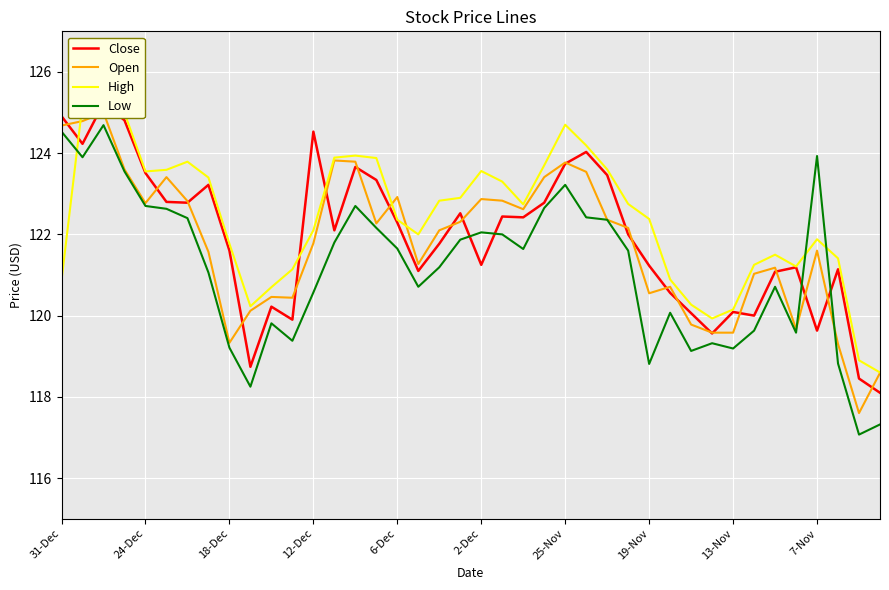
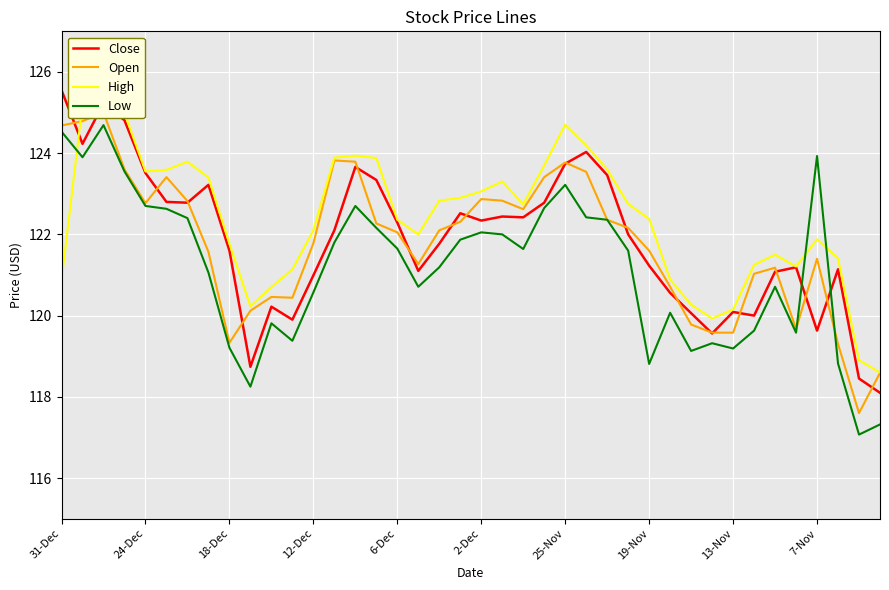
Close, 31-Dec: 124.9 -> 125.6
Close, 12-Dec: 124.5 -> 121.0
Open, 6-Dec: 122.9 -> 122.1
Close, 2-Dec: 121.3 -> 122.3
High, 2-Dec: 123.6 -> 123.1
Open, 19-Nov: 120.6 -> 121.6
Open, 7-Nov: 121.6 -> 121.4
